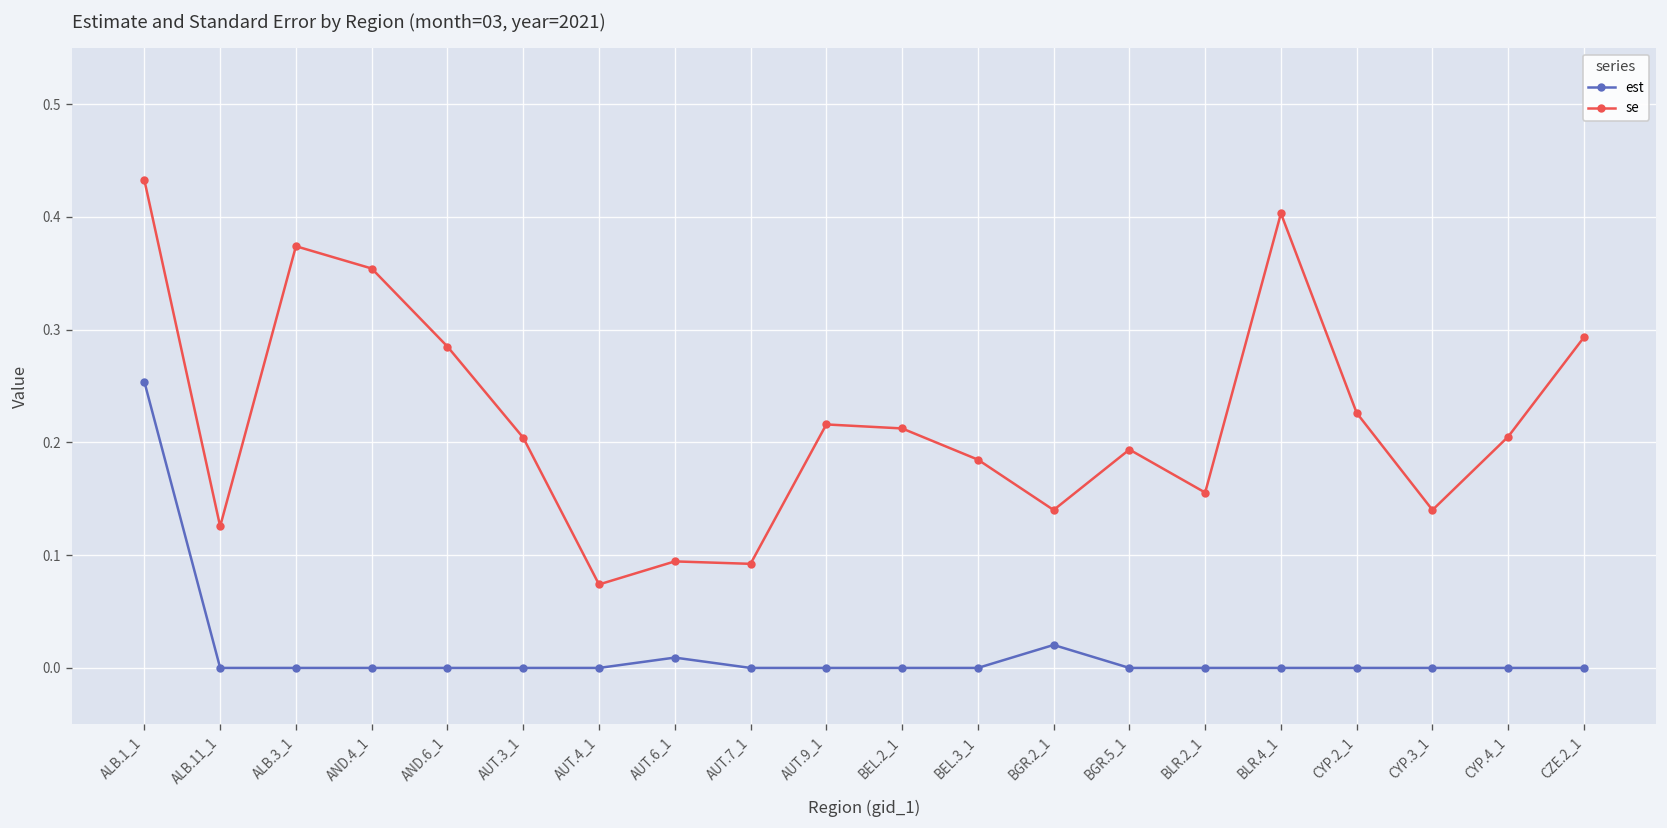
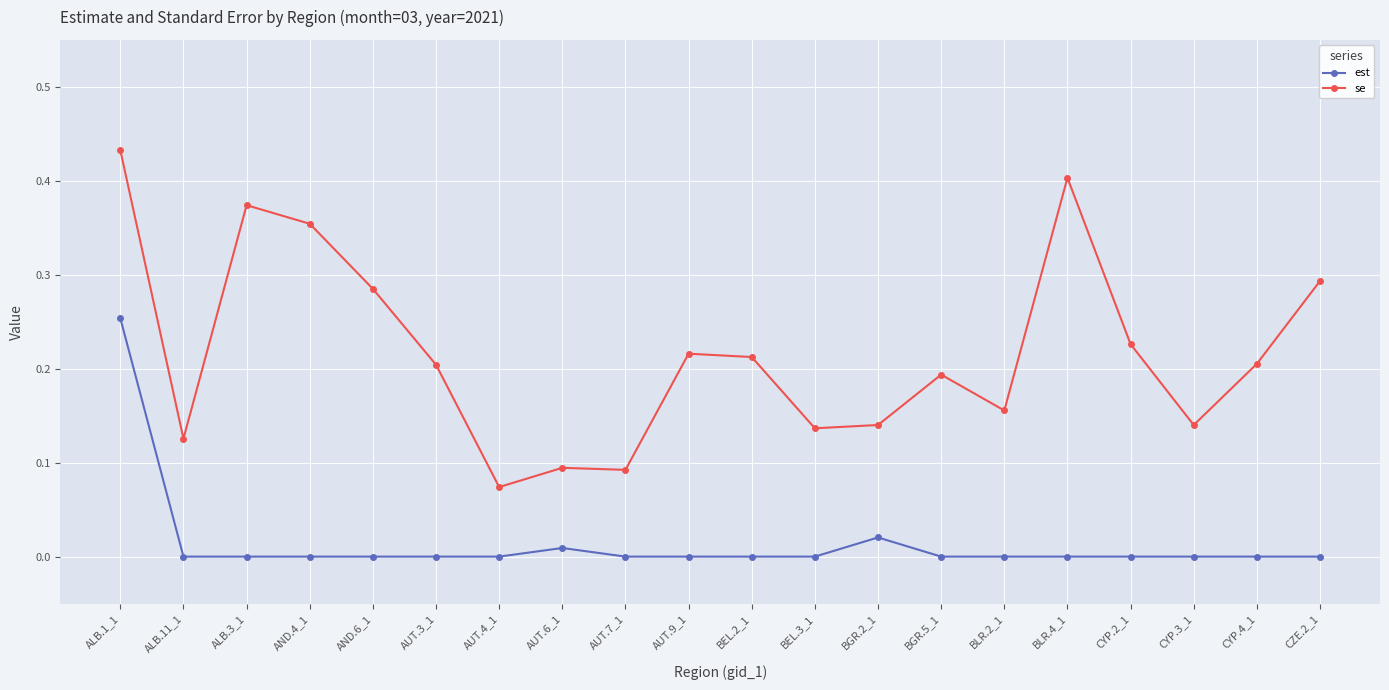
se, BEL.3_1: 0.18 -> 0.14
